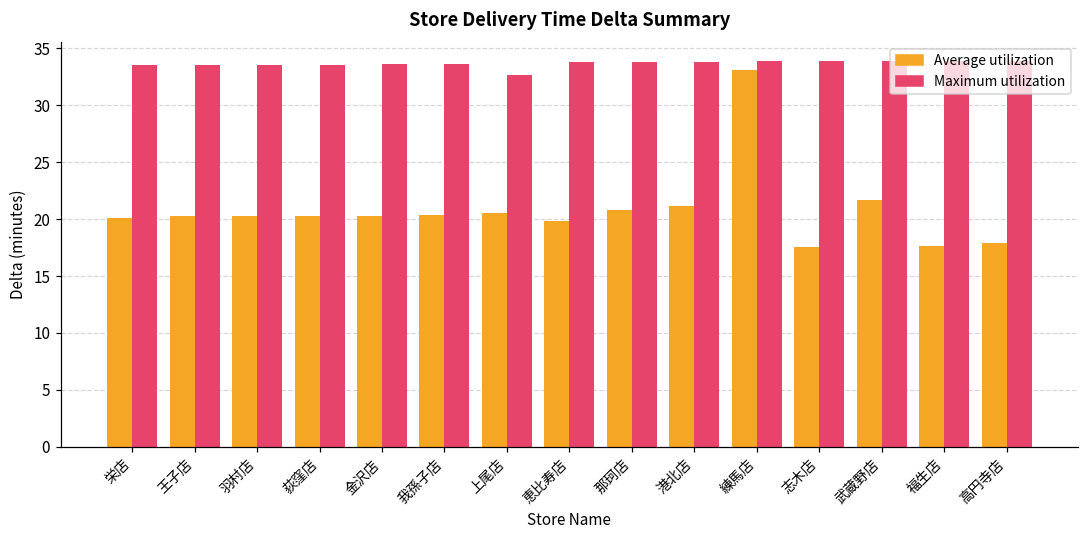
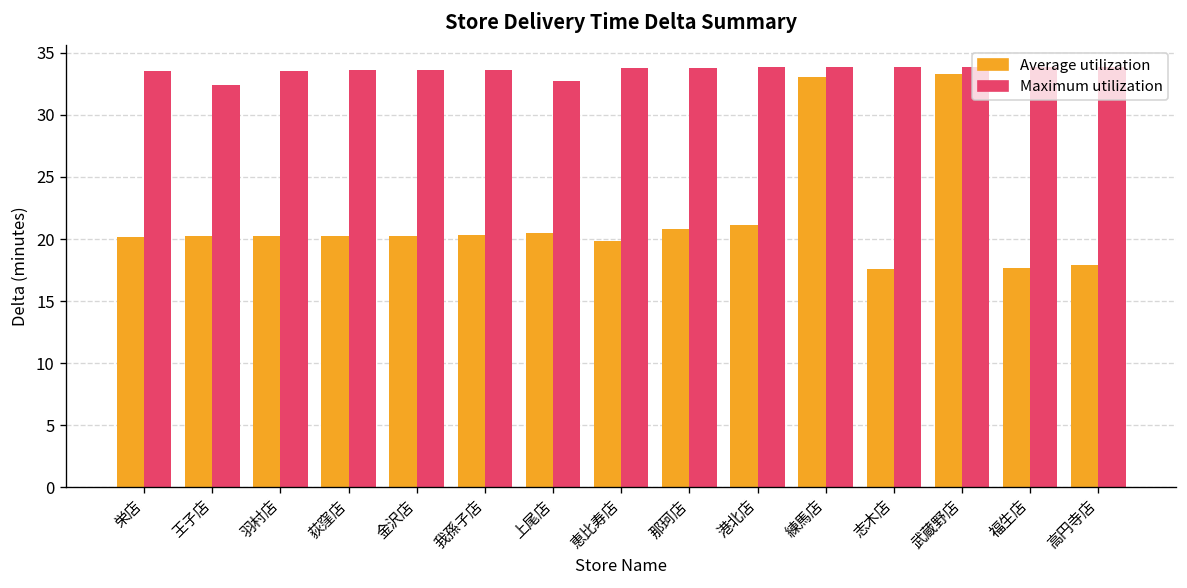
Maximum utilization, 王子店: 33.5 -> 32.4
Average utilization, 武蔵野店: 21.7 -> 33.3
